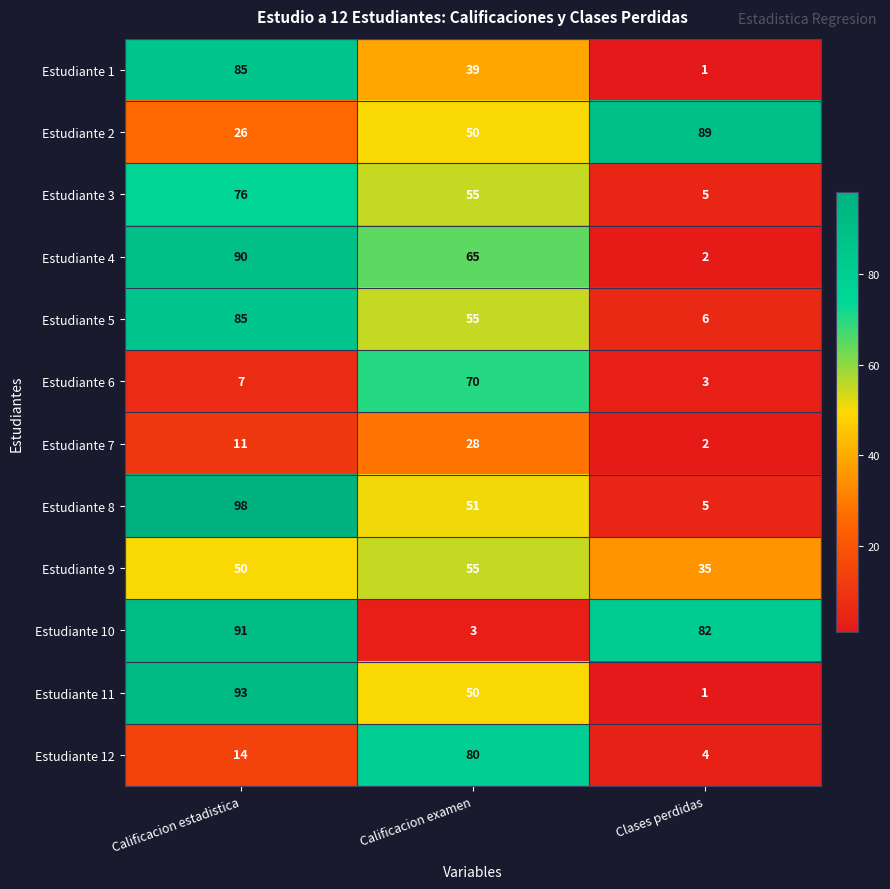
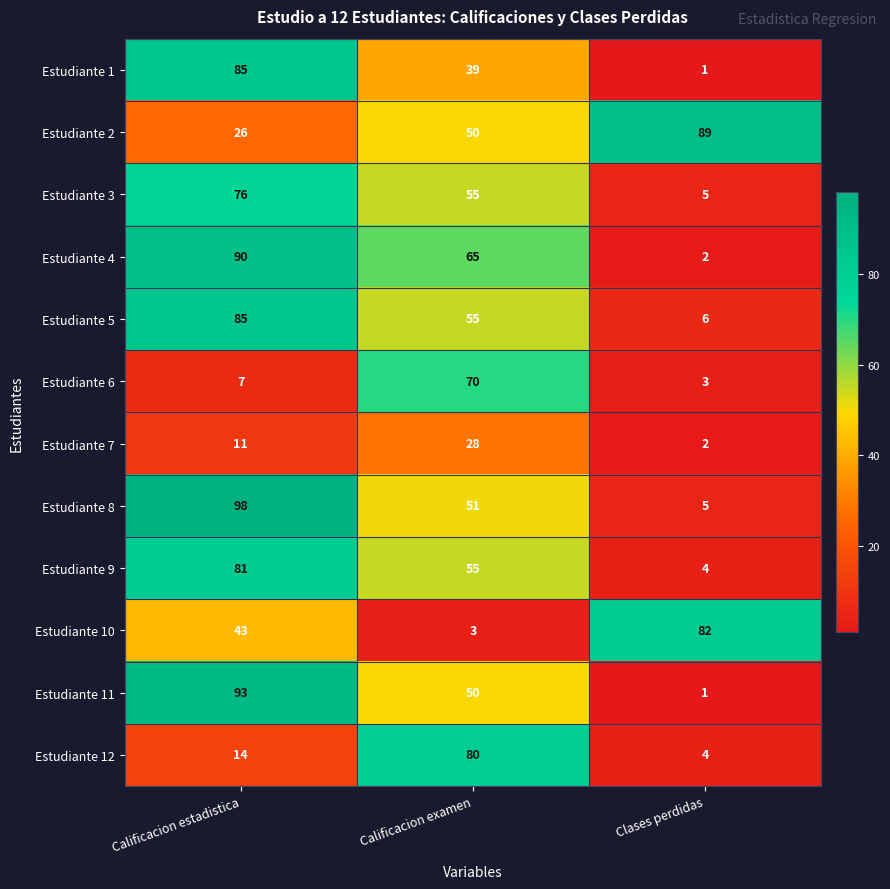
Estudiante 9, Calificacion estadistica: 50 -> 81
Estudiante 9, Clases perdidas: 35 -> 4
Estudiante 10, Calificacion estadistica: 91 -> 43
